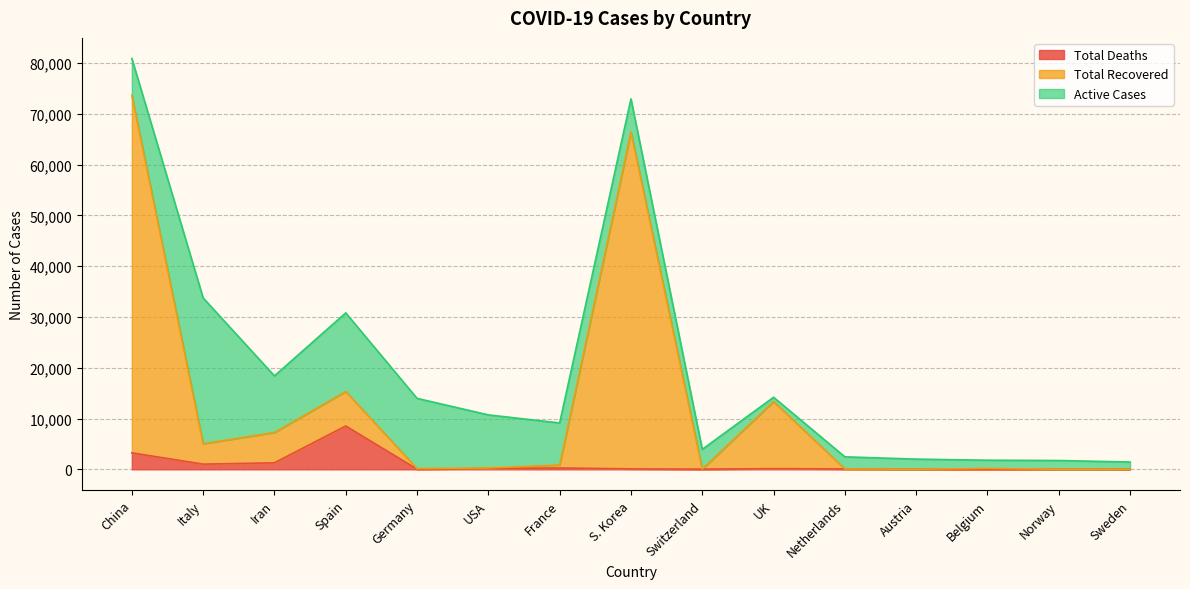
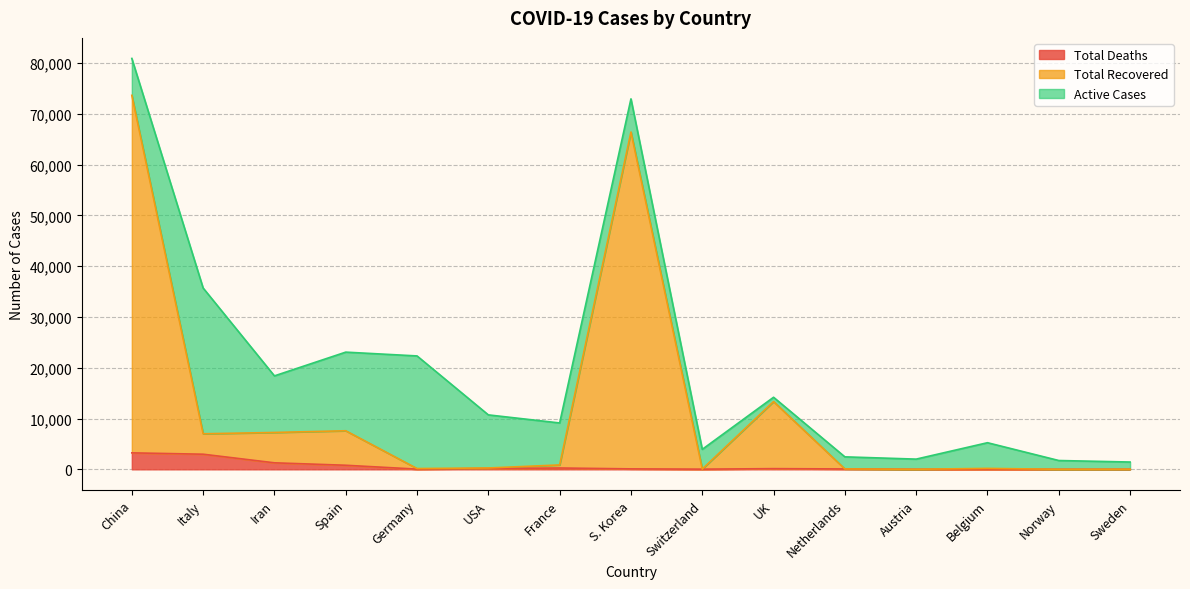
Total Deaths, Italy: 1,000 -> 3,000
Total Deaths, Spain: 9,000 -> 1,000
Active Cases, Germany: 14,000 -> 22,000
Active Cases, Belgium: 2,000 -> 5,000
